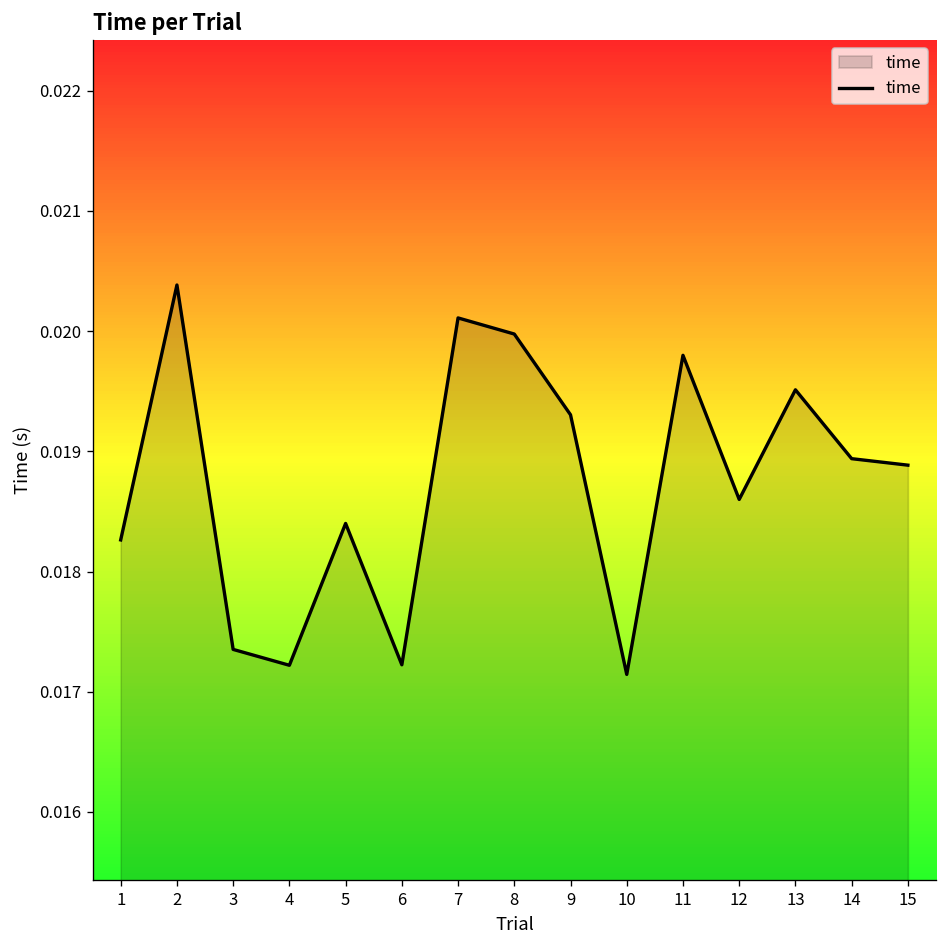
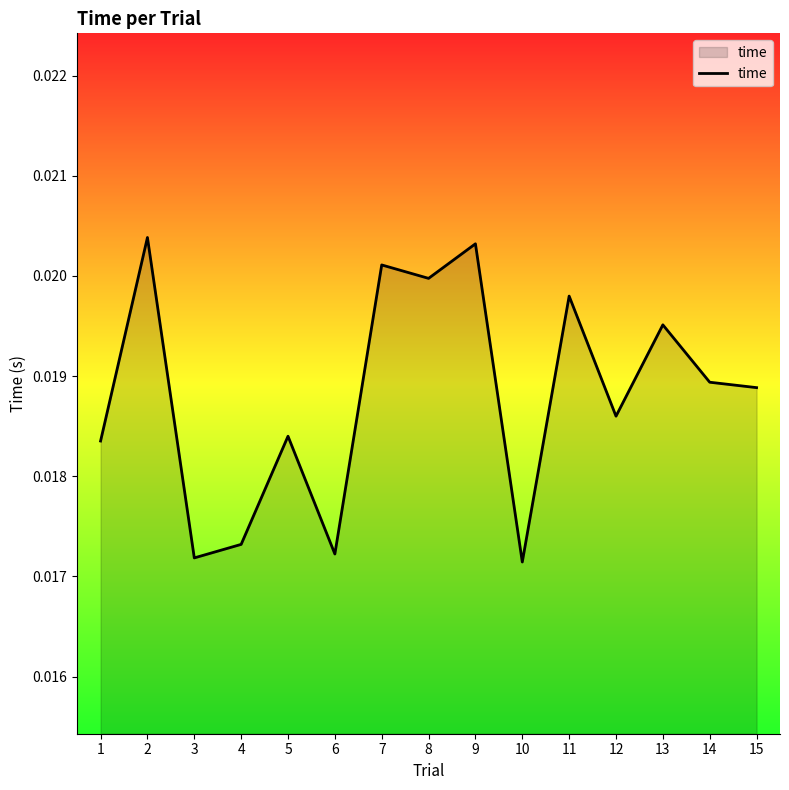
1: 0.01826 -> 0.01835
3: 0.01735 -> 0.01719
4: 0.01722 -> 0.01732
9: 0.01930 -> 0.02032
